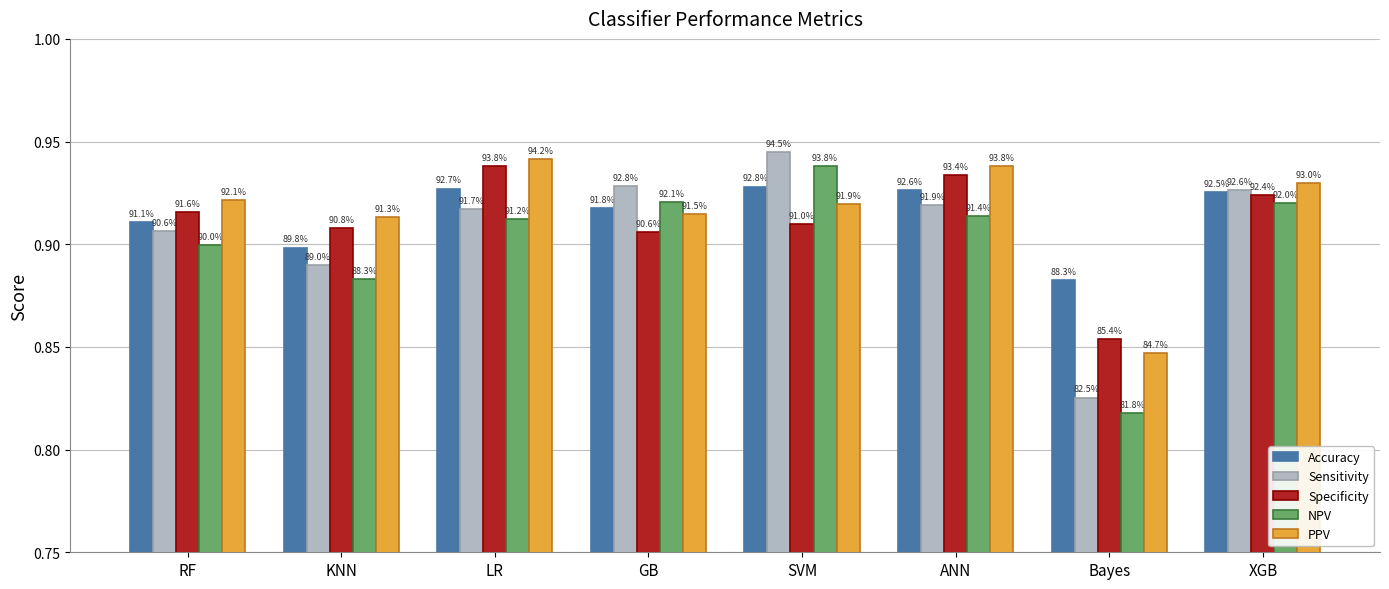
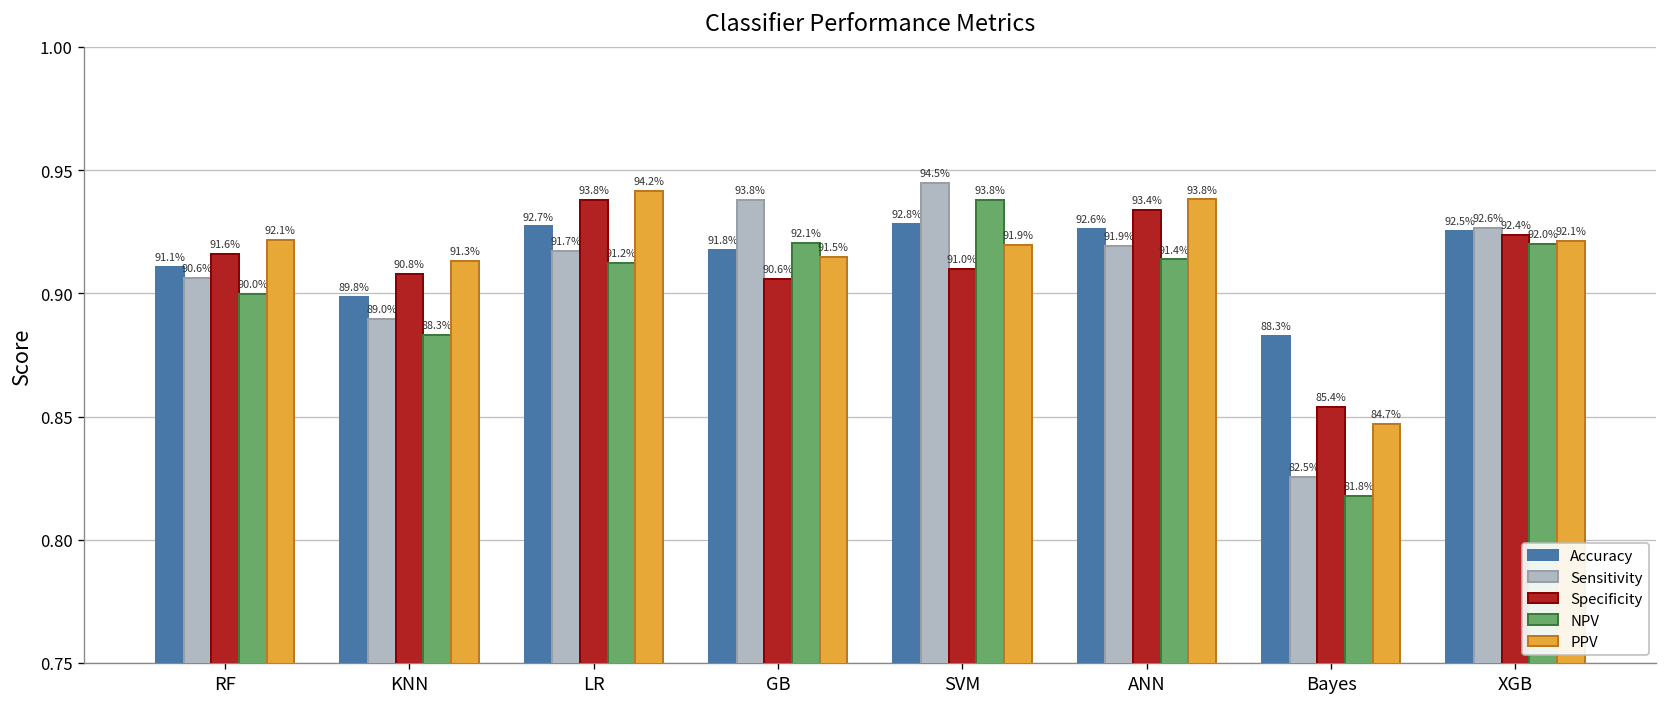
Sensitivity, GB: 92.8% -> 93.8%
PPV, XGB: 93.0% -> 92.1%
